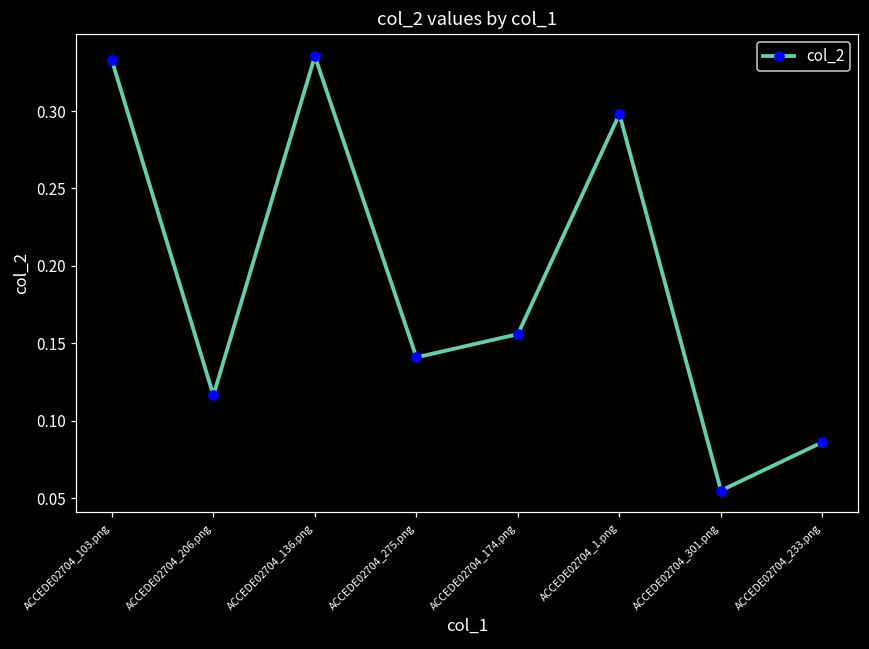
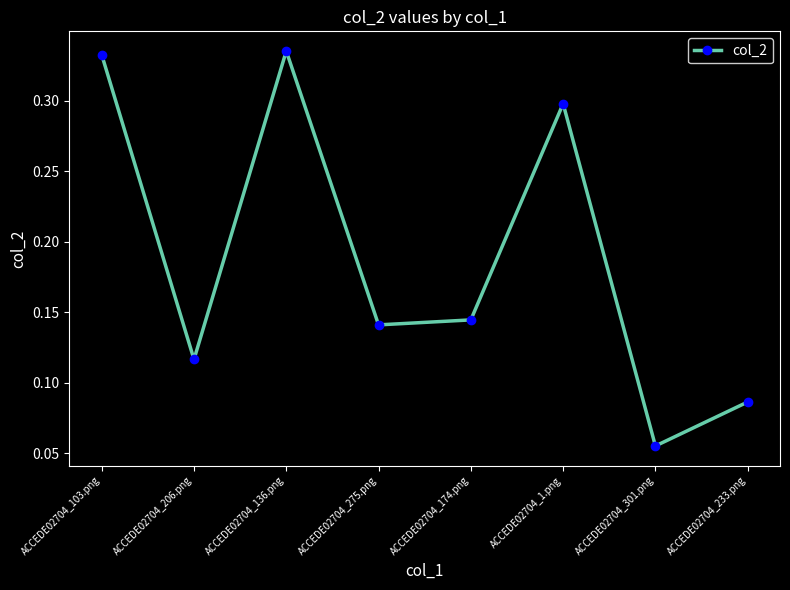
ACCEDE02704_174.png: 0.156 -> 0.145
